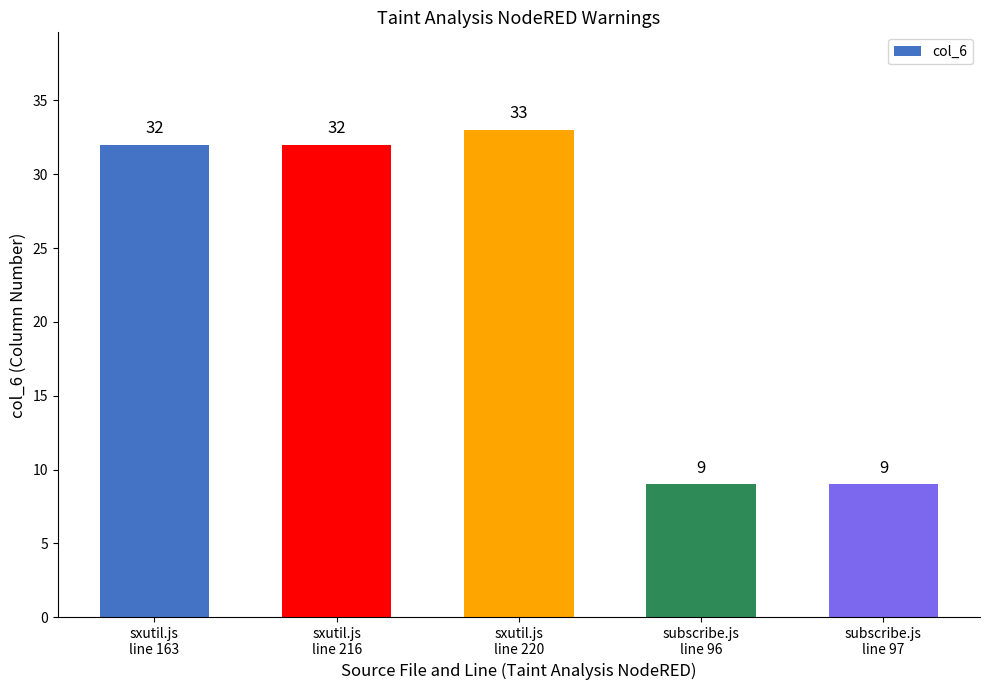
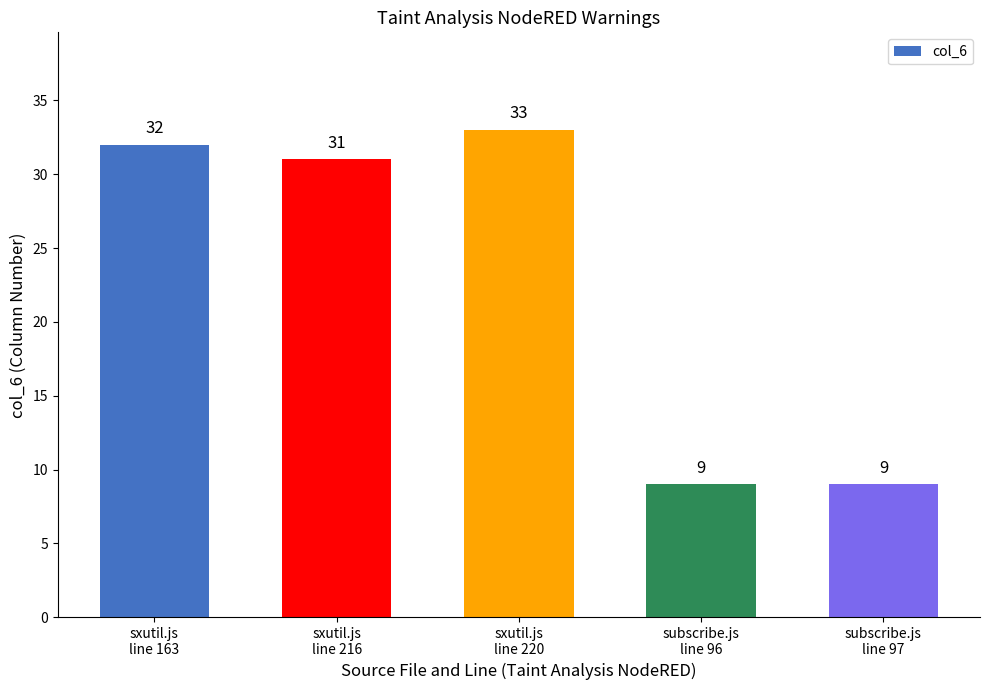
sxutil.js line 216: 32 -> 31
